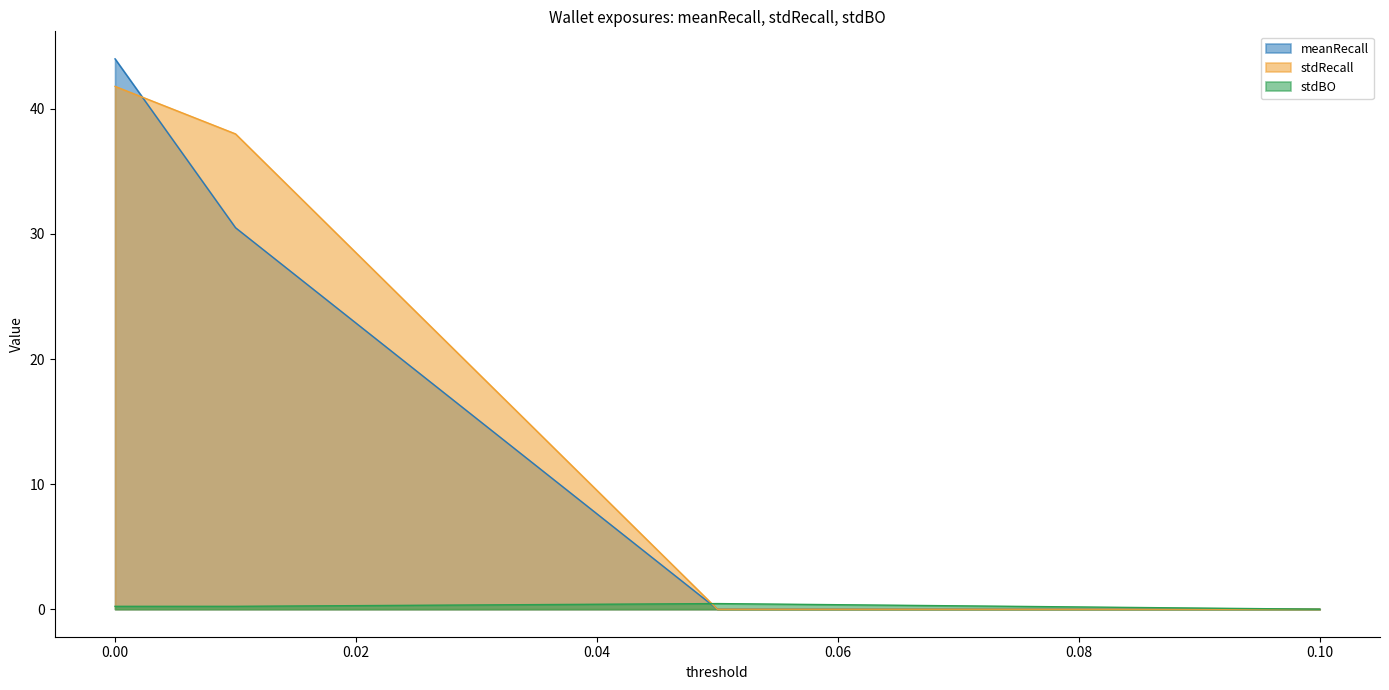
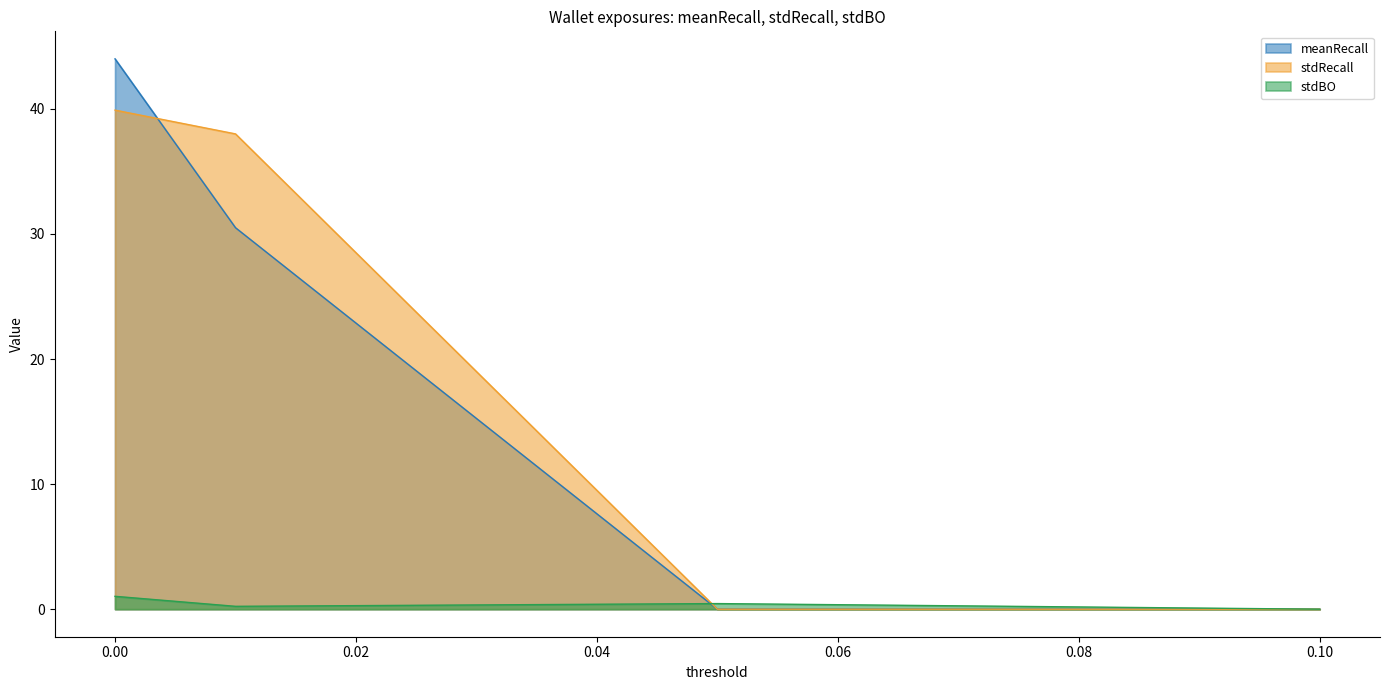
stdRecall, 0.00: 41.8 -> 39.9
stdBO, 0.00: 0.2 -> 1.0
